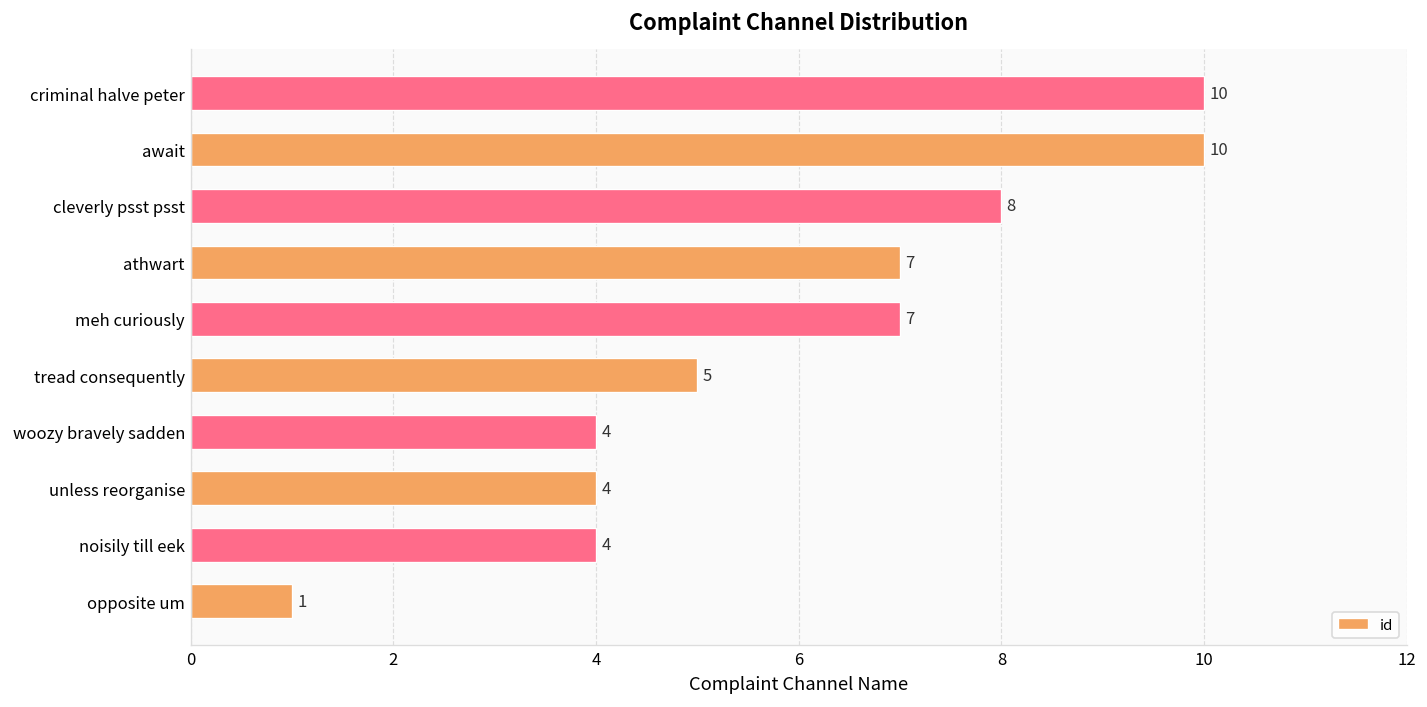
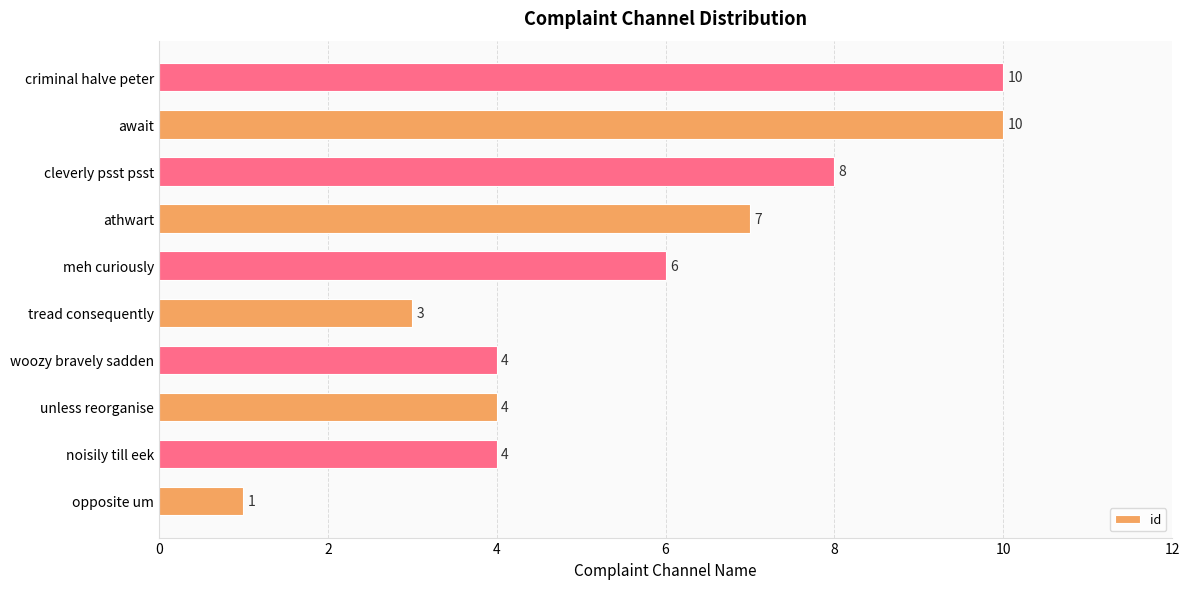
meh curiously: 7 -> 6
tread consequently: 5 -> 3
